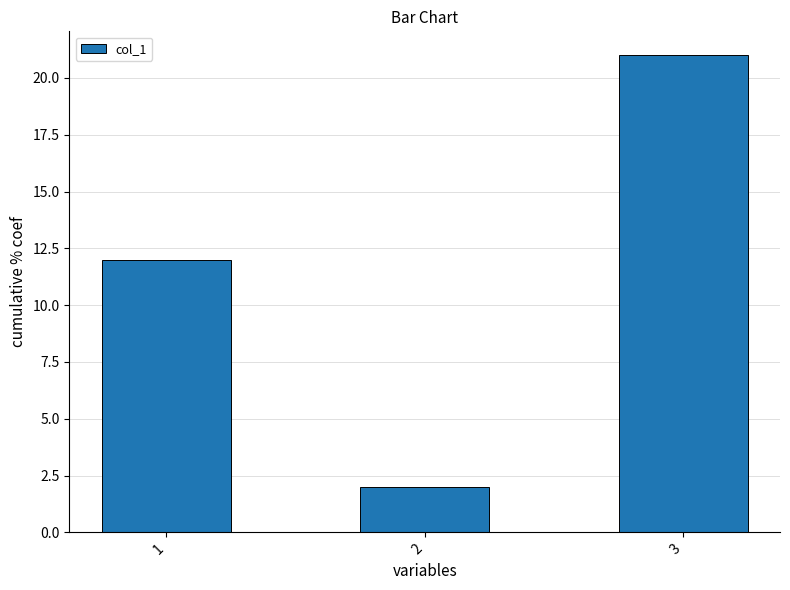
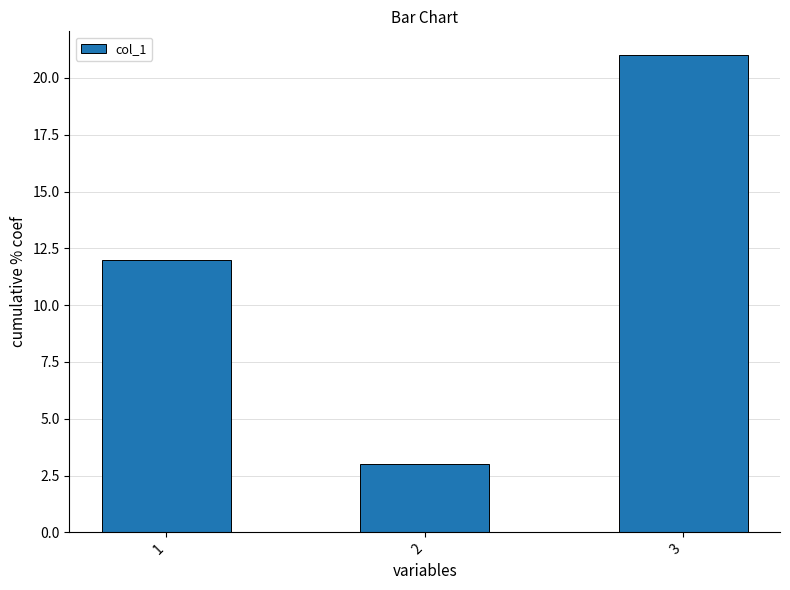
2: 2 -> 3
